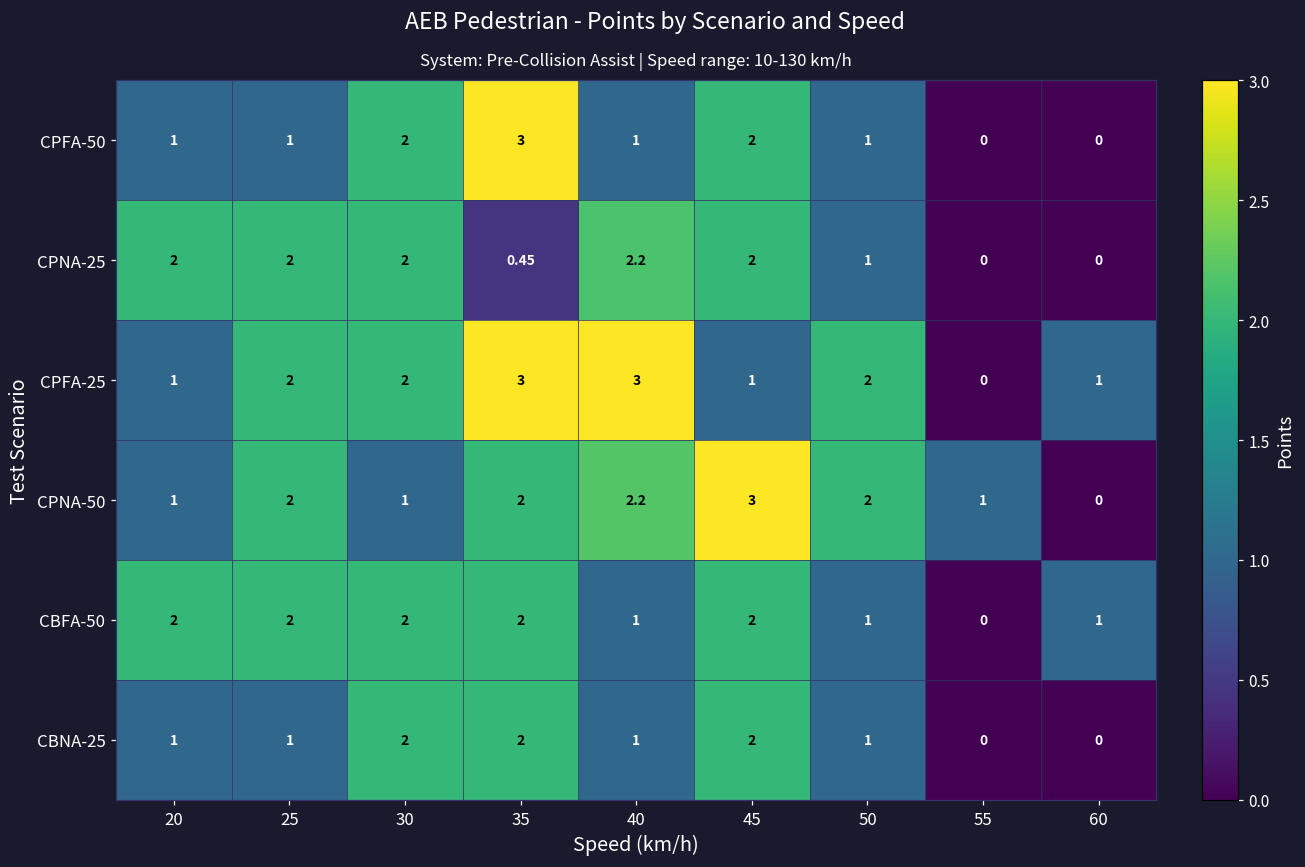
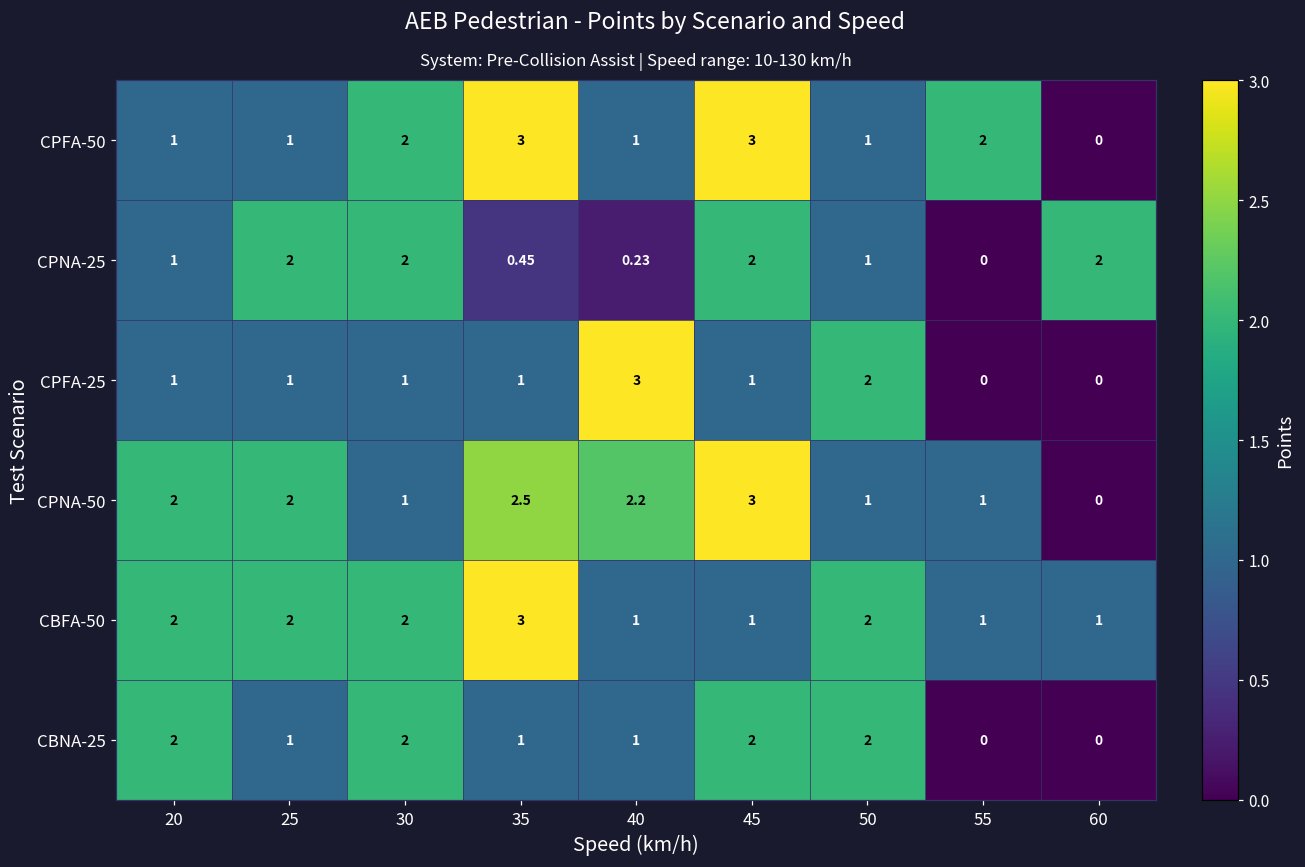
CPFA-50, 45: 2 -> 3
CPFA-50, 55: 0 -> 2
CPNA-25, 20: 2 -> 1
CPNA-25, 40: 2.2 -> 0.23
CPNA-25, 60: 0 -> 2
CPFA-25, 25: 2 -> 1
CPFA-25, 30: 2 -> 1
CPFA-25, 35: 3 -> 1
CPFA-25, 60: 1 -> 0
CPNA-50, 20: 1 -> 2
CPNA-50, 35: 2 -> 2.5
CPNA-50, 50: 2 -> 1
CBFA-50, 35: 2 -> 3
CBFA-50, 45: 2 -> 1
CBFA-50, 50: 1 -> 2
CBFA-50, 55: 0 -> 1
CBNA-25, 20: 1 -> 2
CBNA-25, 35: 2 -> 1
CBNA-25, 50: 1 -> 2
